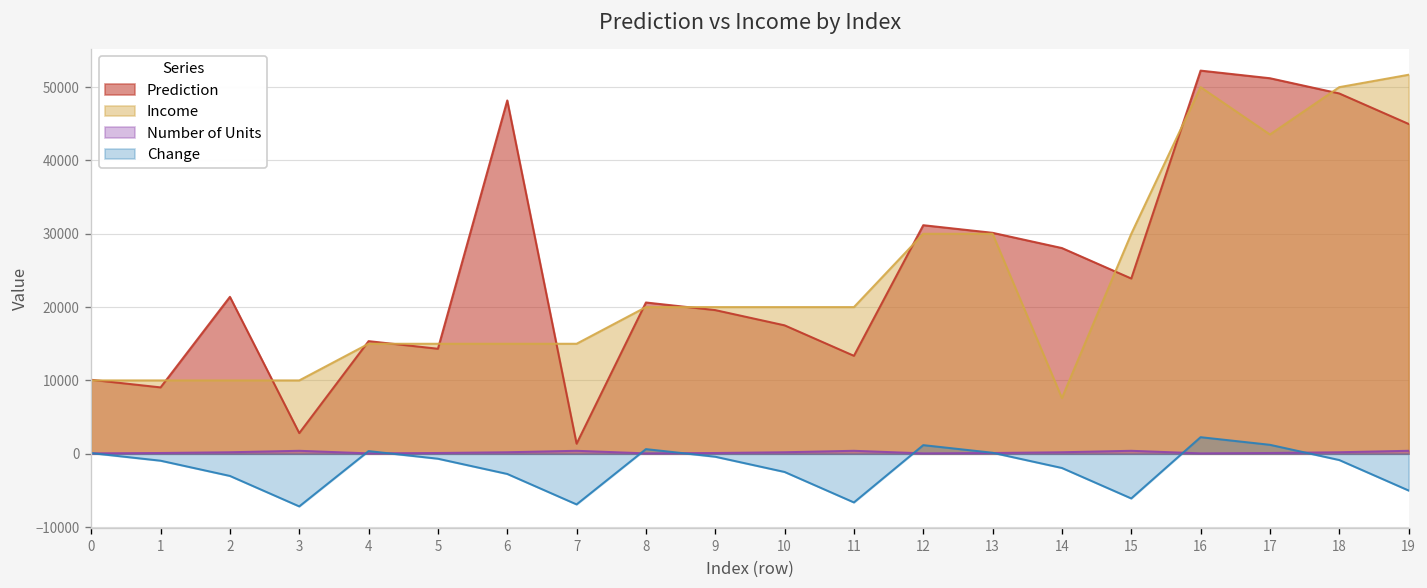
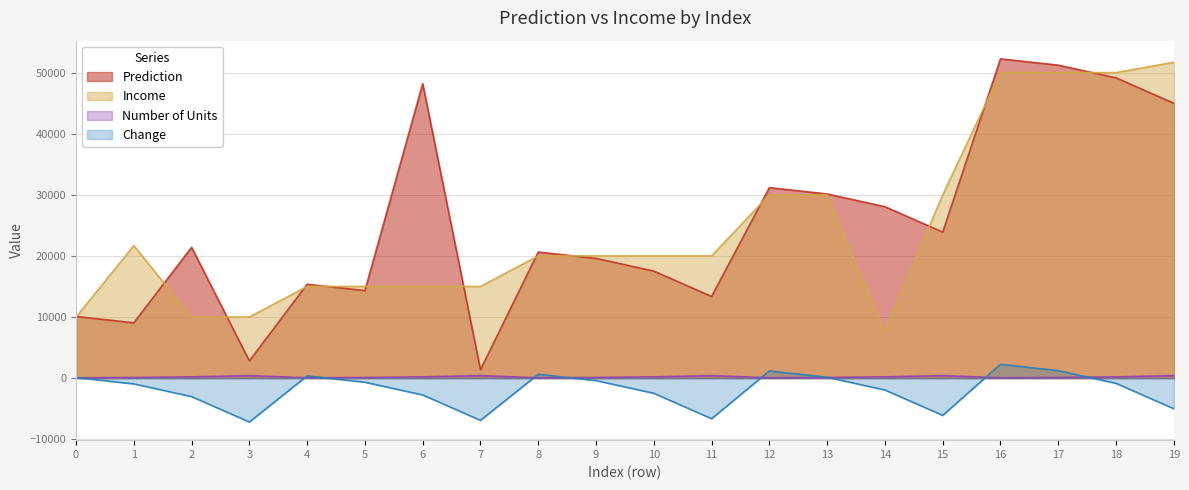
Income, 1: 10000 -> 22000
Income, 17: 44000 -> 50000
